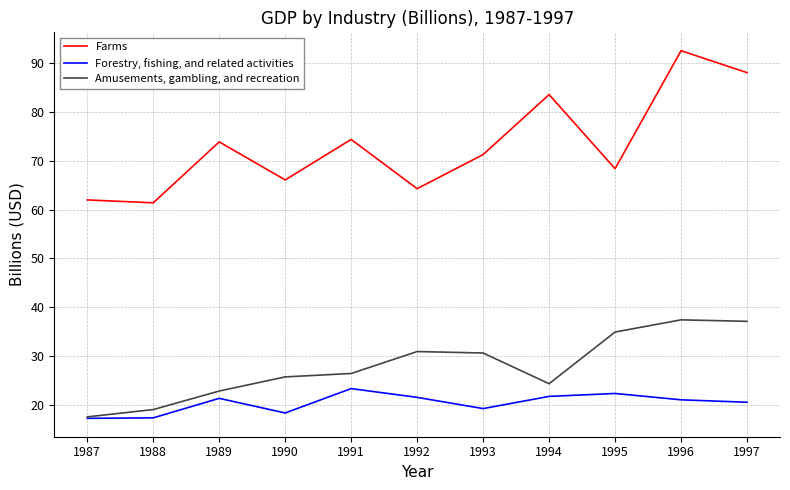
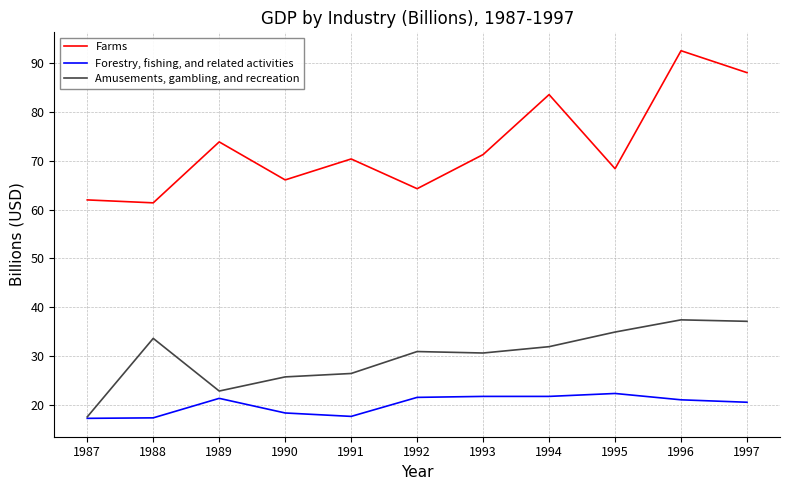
Amusements, gambling, and recreation, 1988: 19 -> 34
Farms, 1991: 74 -> 70
Forestry, fishing, and related activities, 1991: 23 -> 18
Forestry, fishing, and related activities, 1993: 19 -> 22
Amusements, gambling, and recreation, 1994: 24 -> 32
